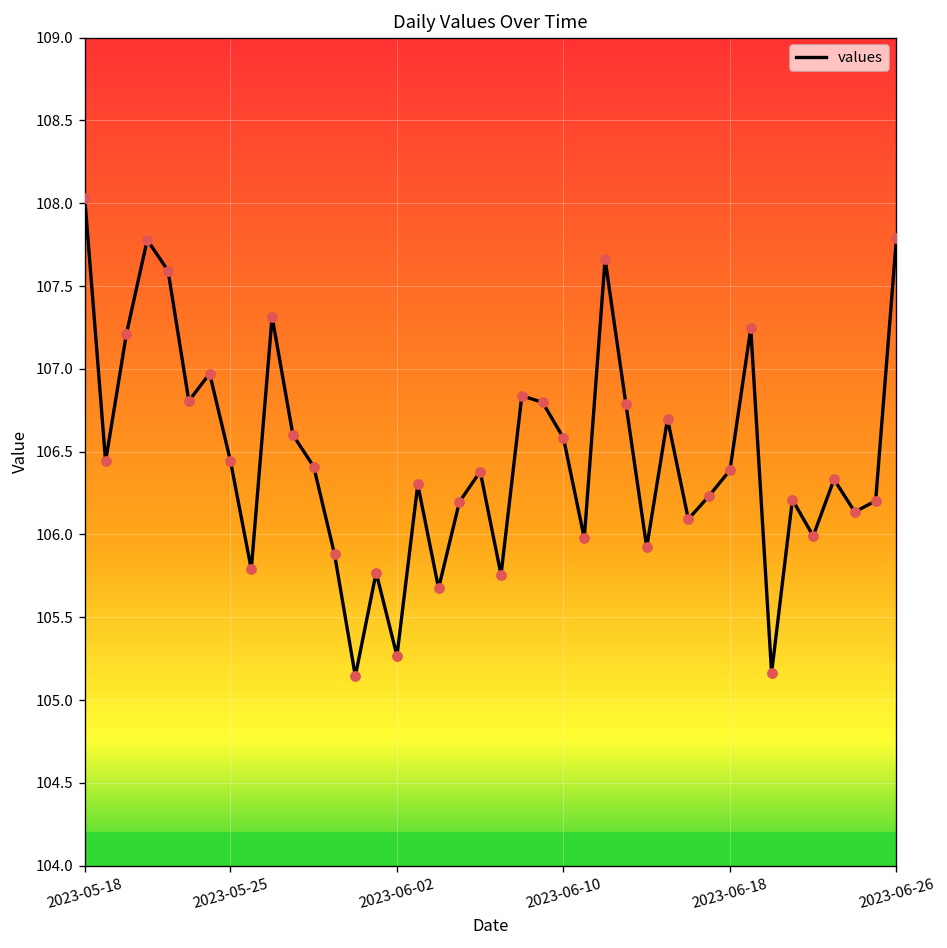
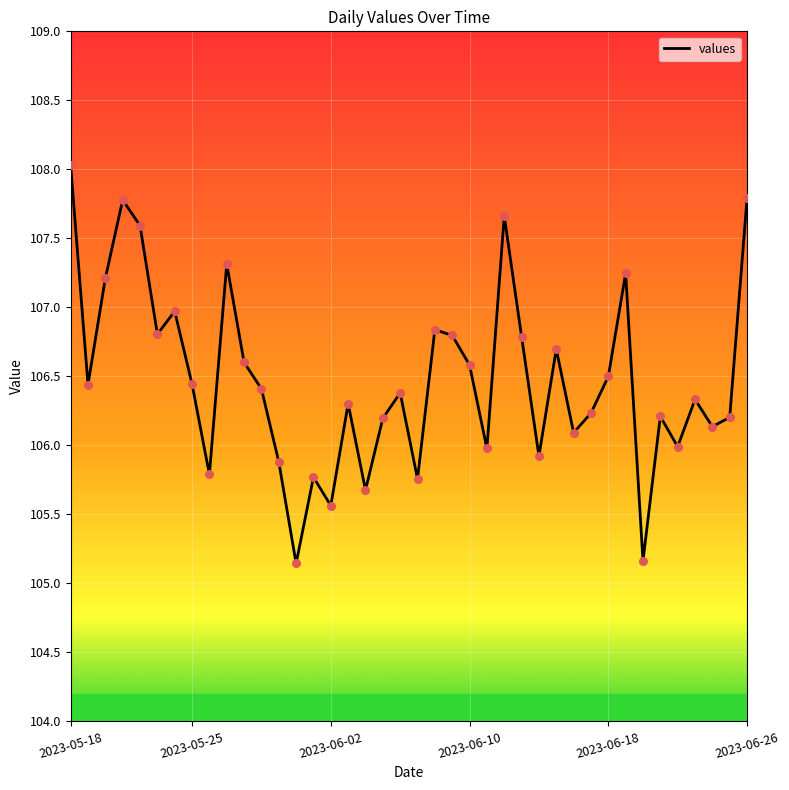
2023-06-02: 105.27 -> 105.56
2023-06-18: 106.39 -> 106.50
